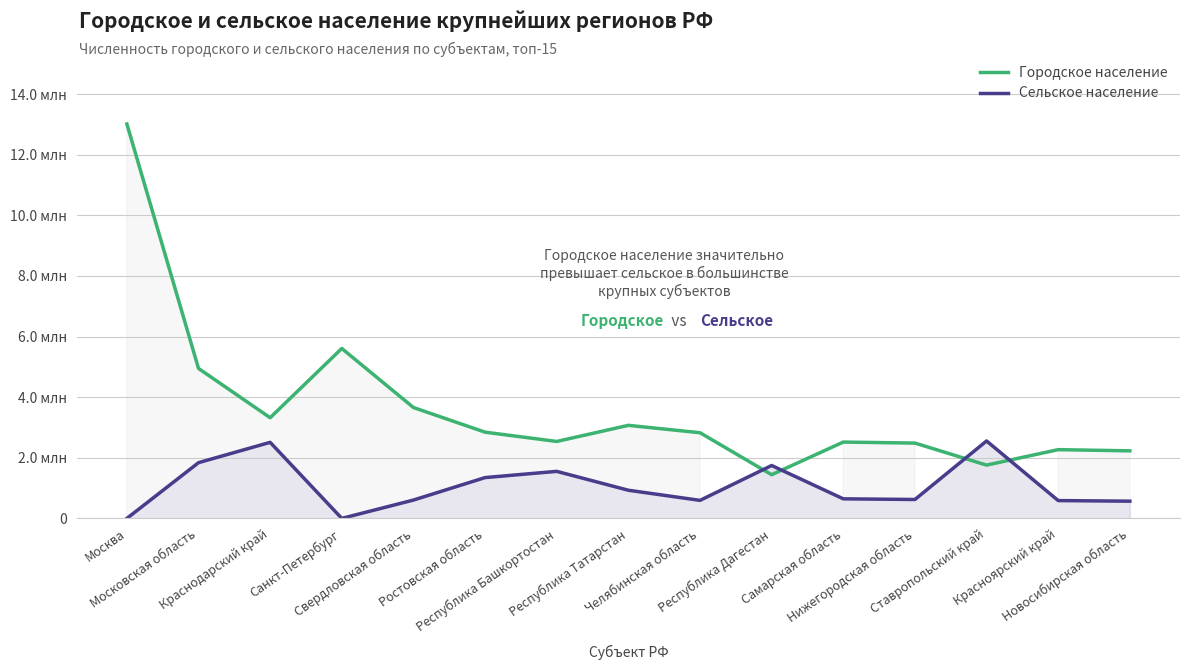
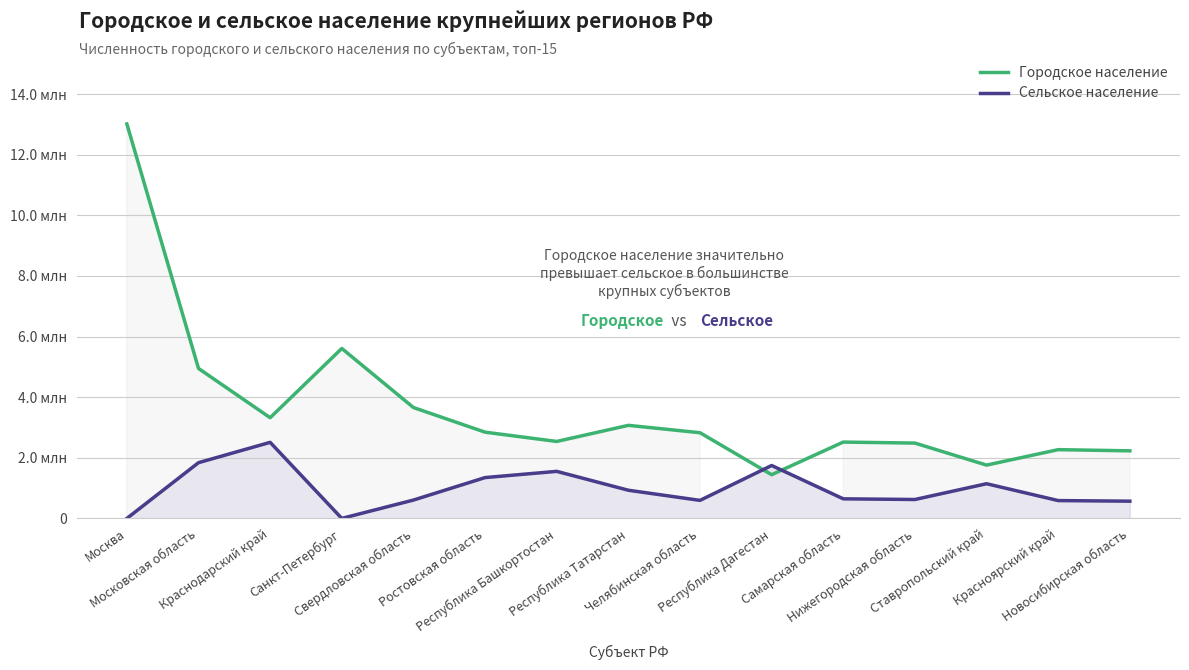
Сельское население, Ставропольский край: 2.6 млн -> 1.1 млн
